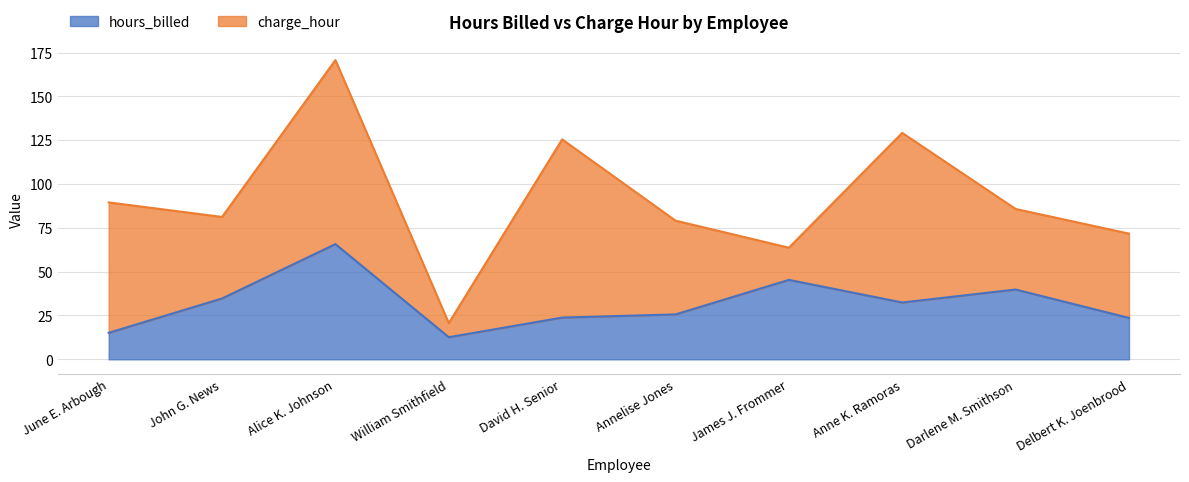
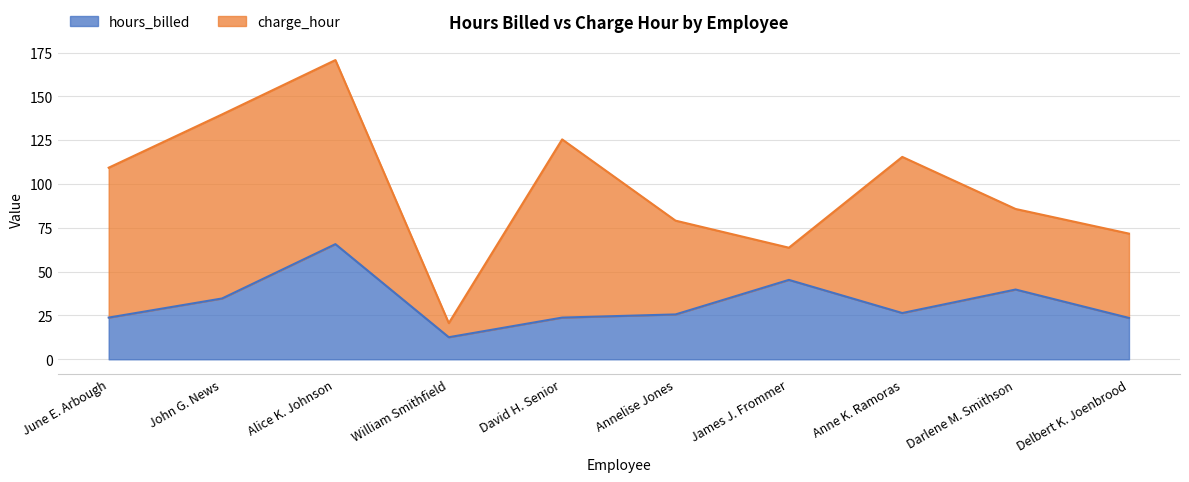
hours_billed, June E. Arbough: 15 -> 24
charge_hour, June E. Arbough: 74 -> 86
charge_hour, John G. News: 47 -> 105
hours_billed, Anne K. Ramoras: 32 -> 26
charge_hour, Anne K. Ramoras: 97 -> 89
